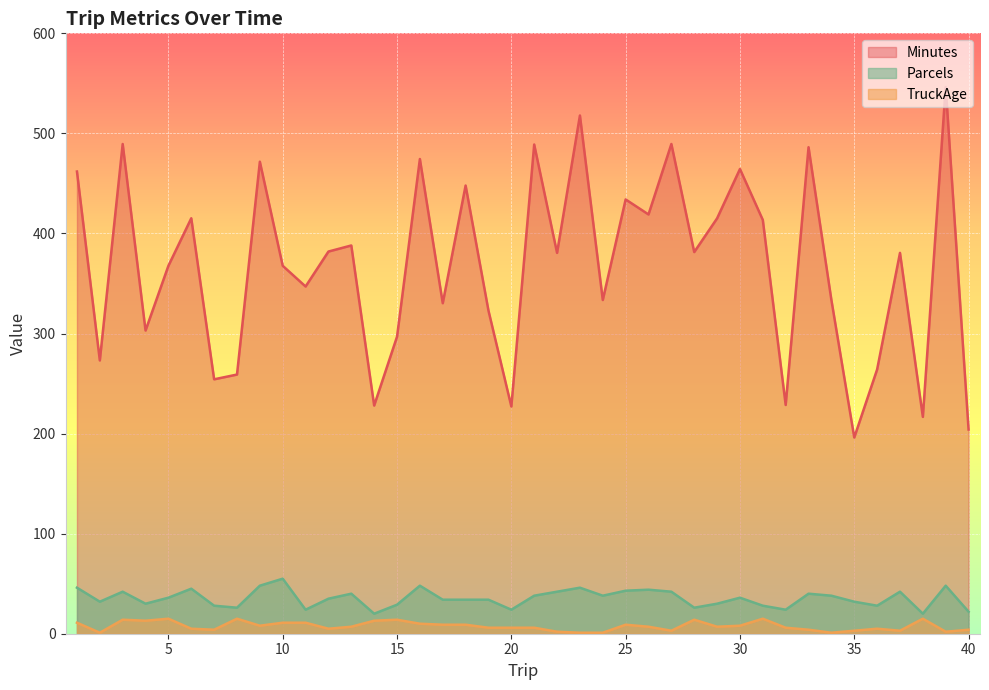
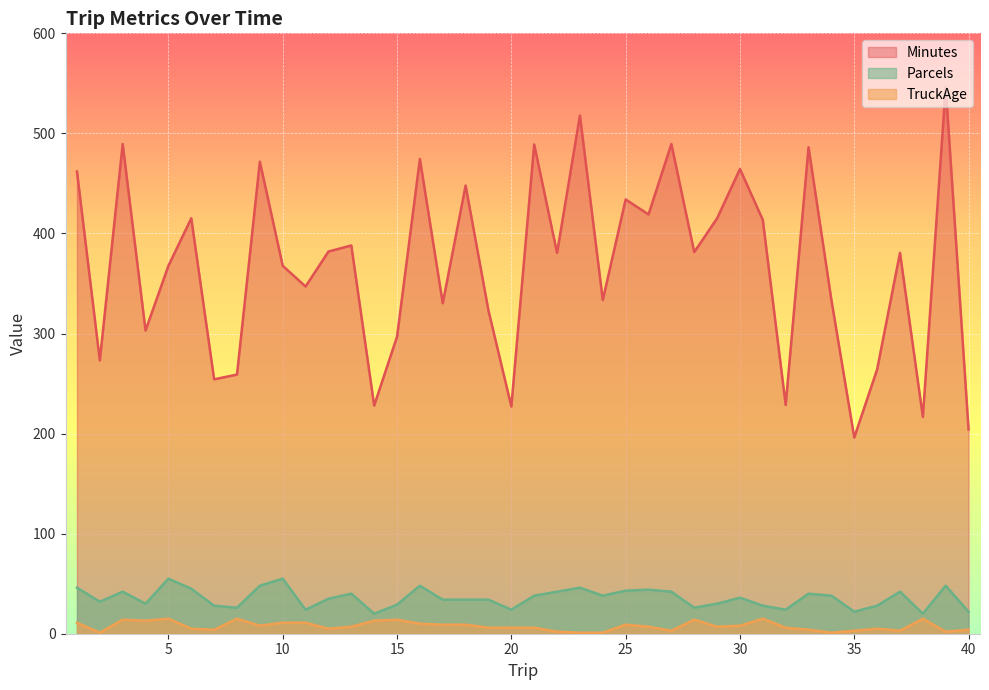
Parcels, 5: 36 -> 55
Parcels, 35: 32 -> 22
